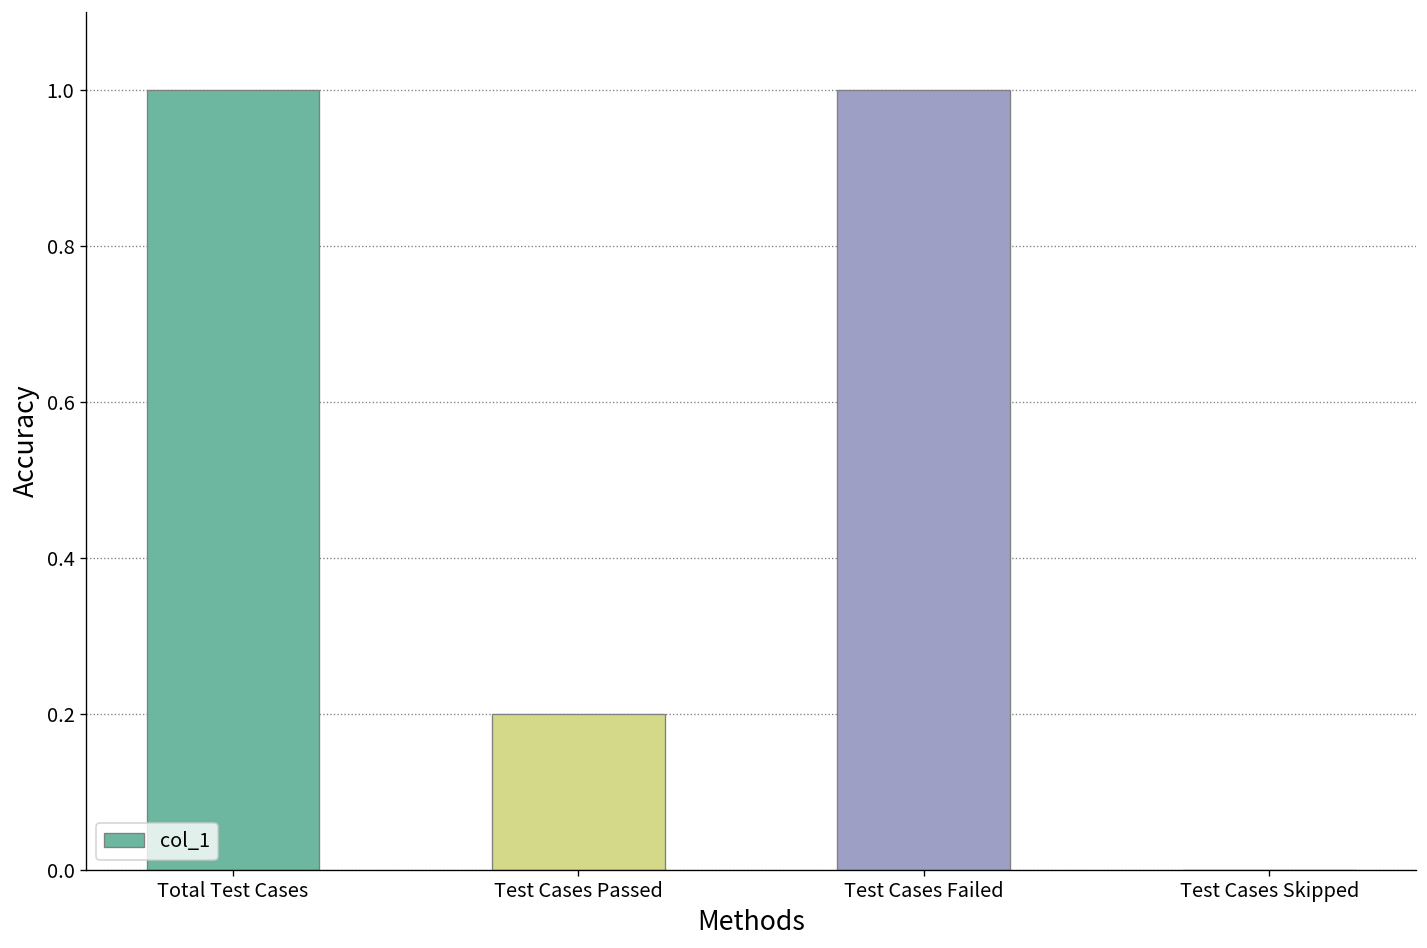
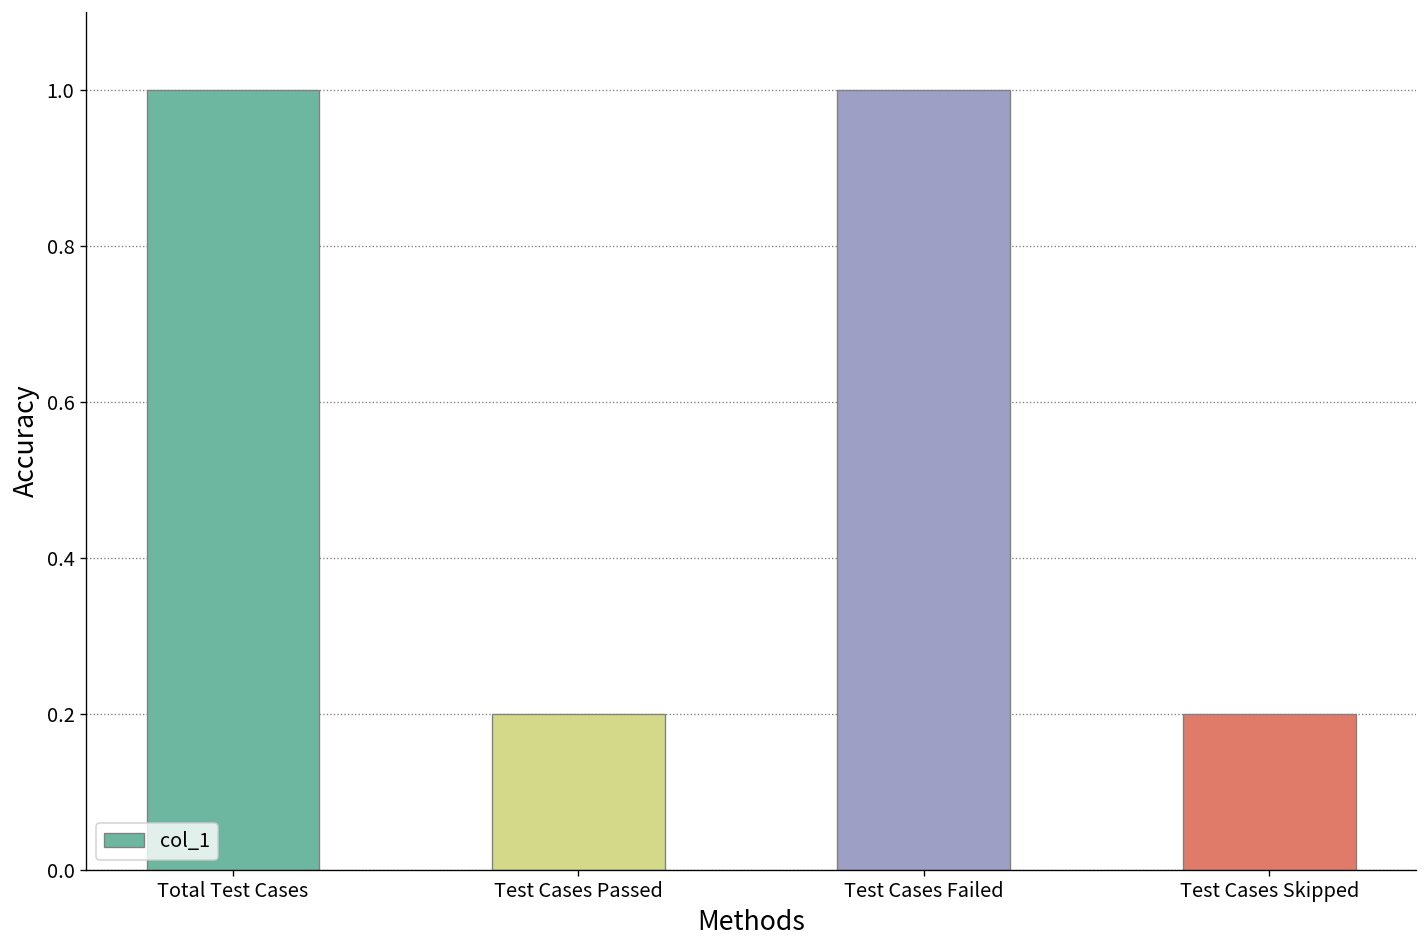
Test Cases Skipped: 0.0 -> 0.2
